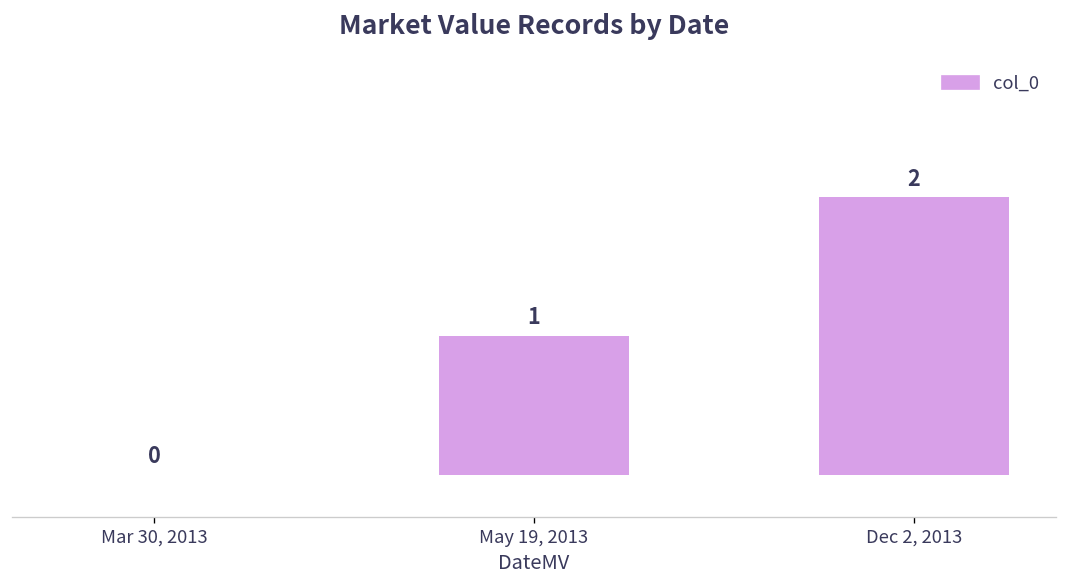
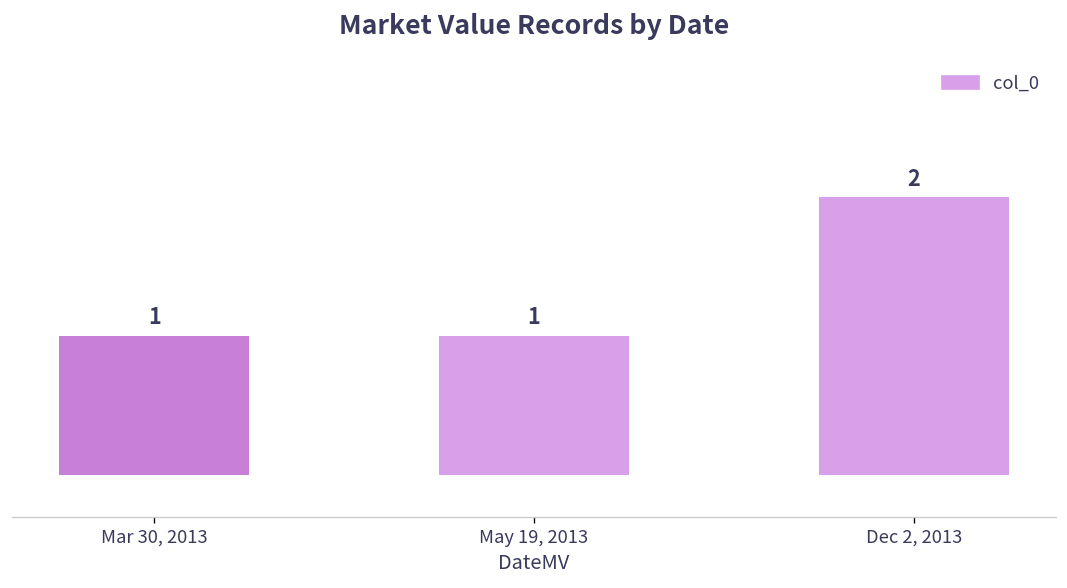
Mar 30, 2013: 0 -> 1
